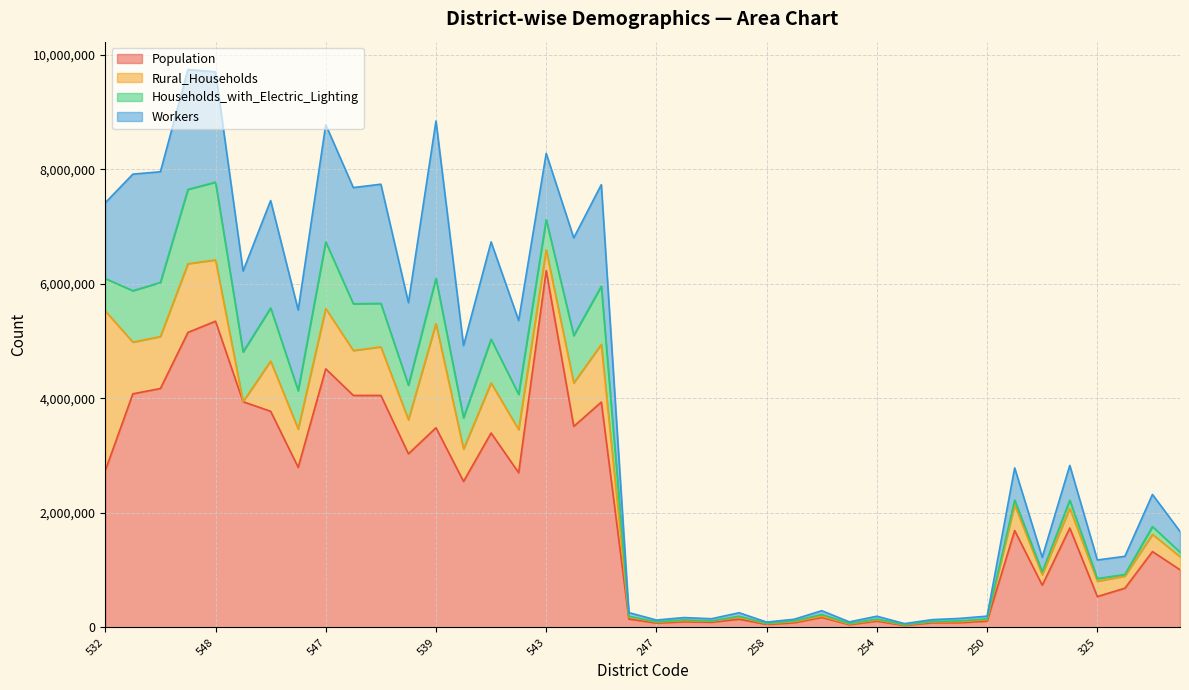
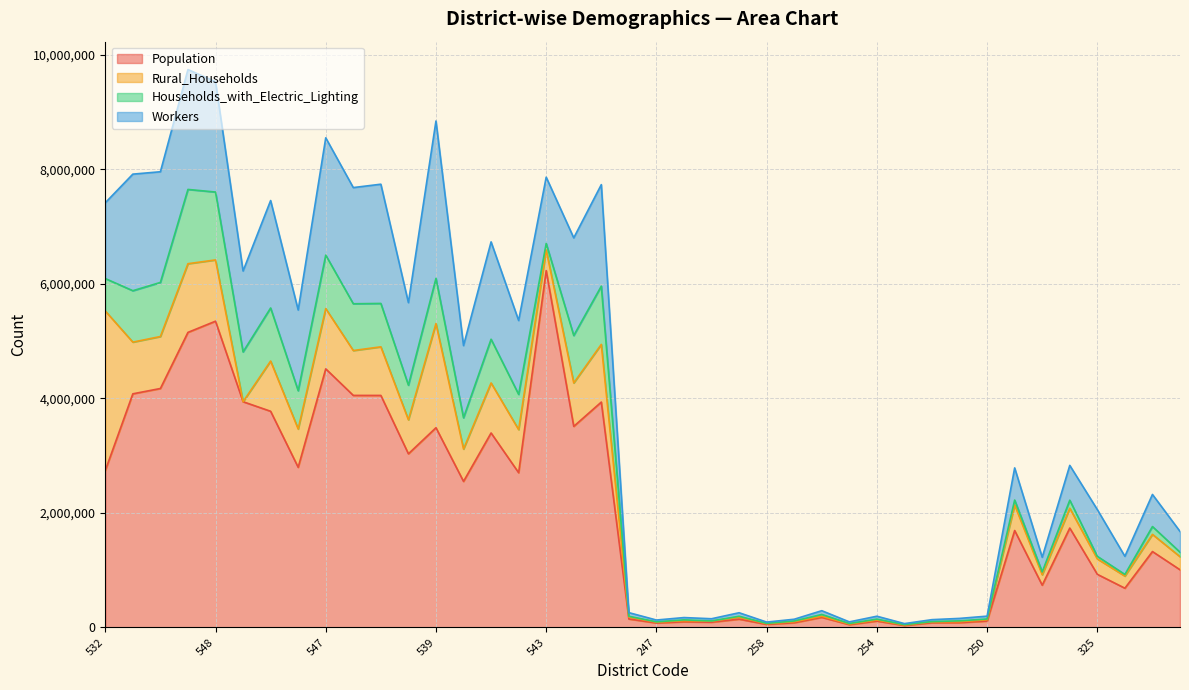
Households_with_Electric_Lighting, 548: 1,400,000 -> 1,200,000
Households_with_Electric_Lighting, 547: 1,200,000 -> 900,000
Households_with_Electric_Lighting, 543: 500,000 -> 100,000
Population, 325: 500,000 -> 900,000
Workers, 325: 300,000 -> 800,000
